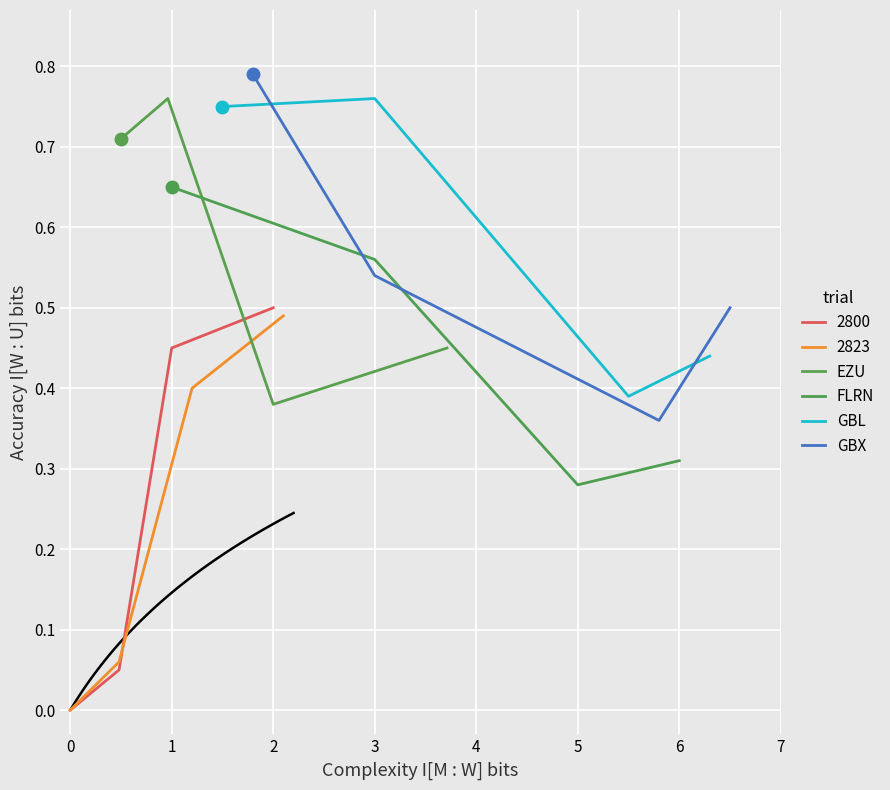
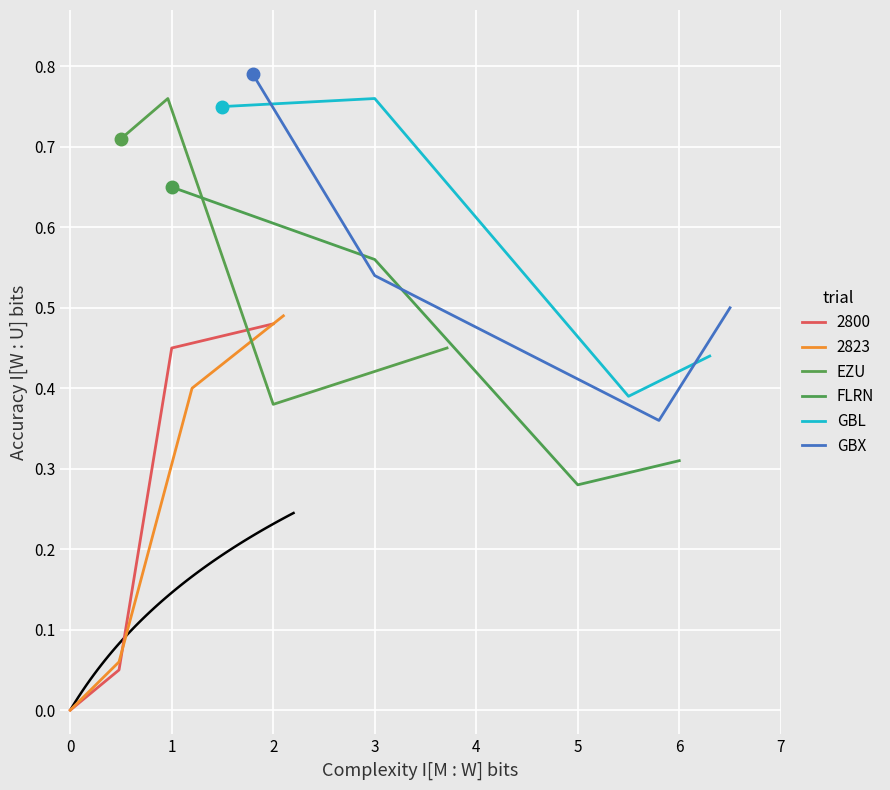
2800, 2: 0.50 -> 0.48
